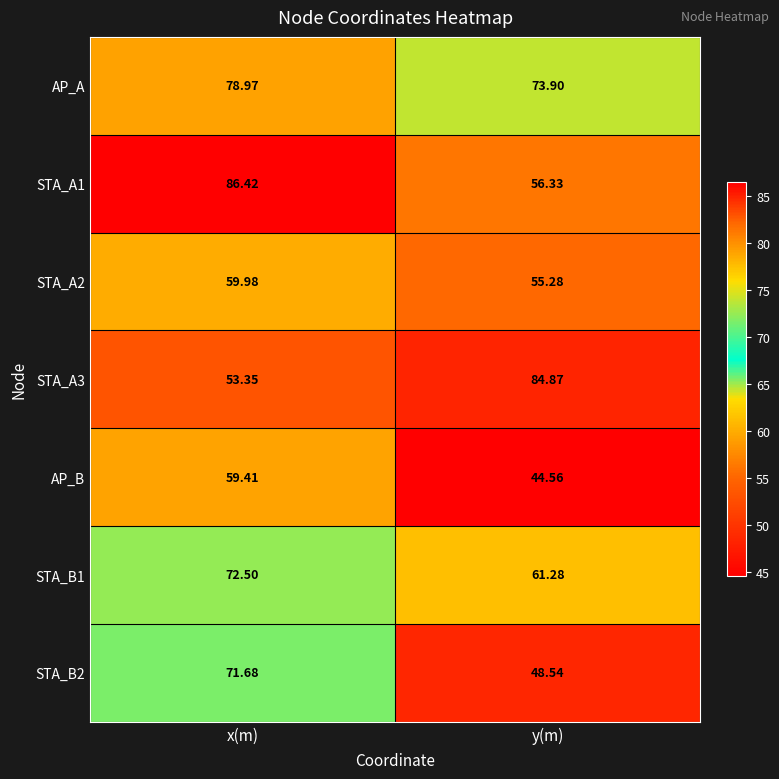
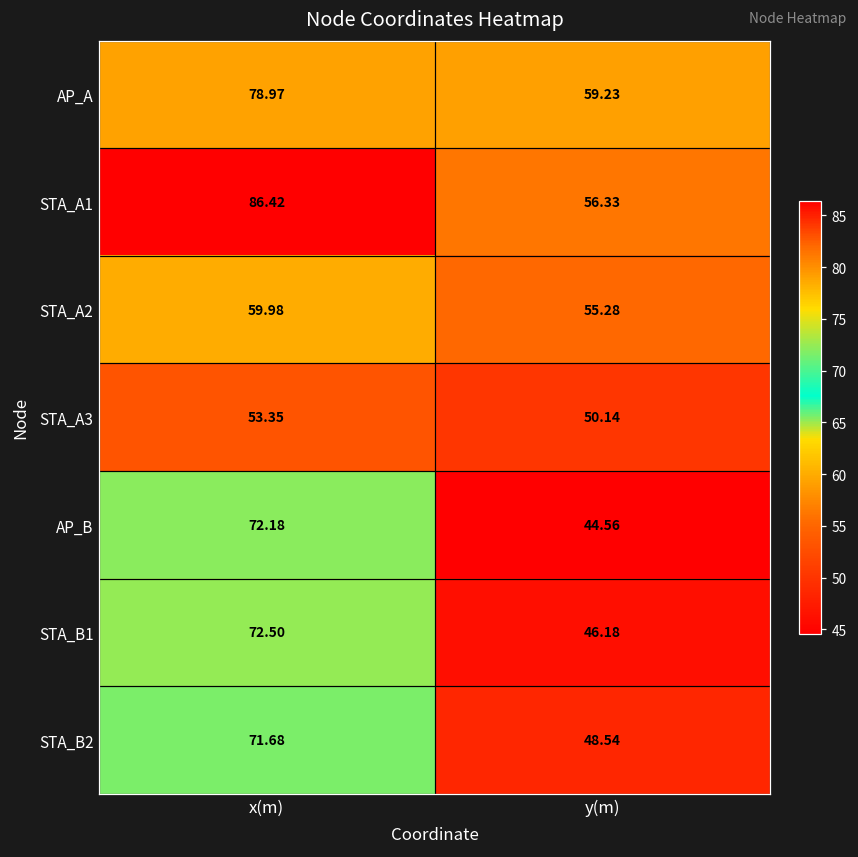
AP_A, y(m): 73.90 -> 59.23
STA_A3, y(m): 84.87 -> 50.14
AP_B, x(m): 59.41 -> 72.18
STA_B1, y(m): 61.28 -> 46.18
